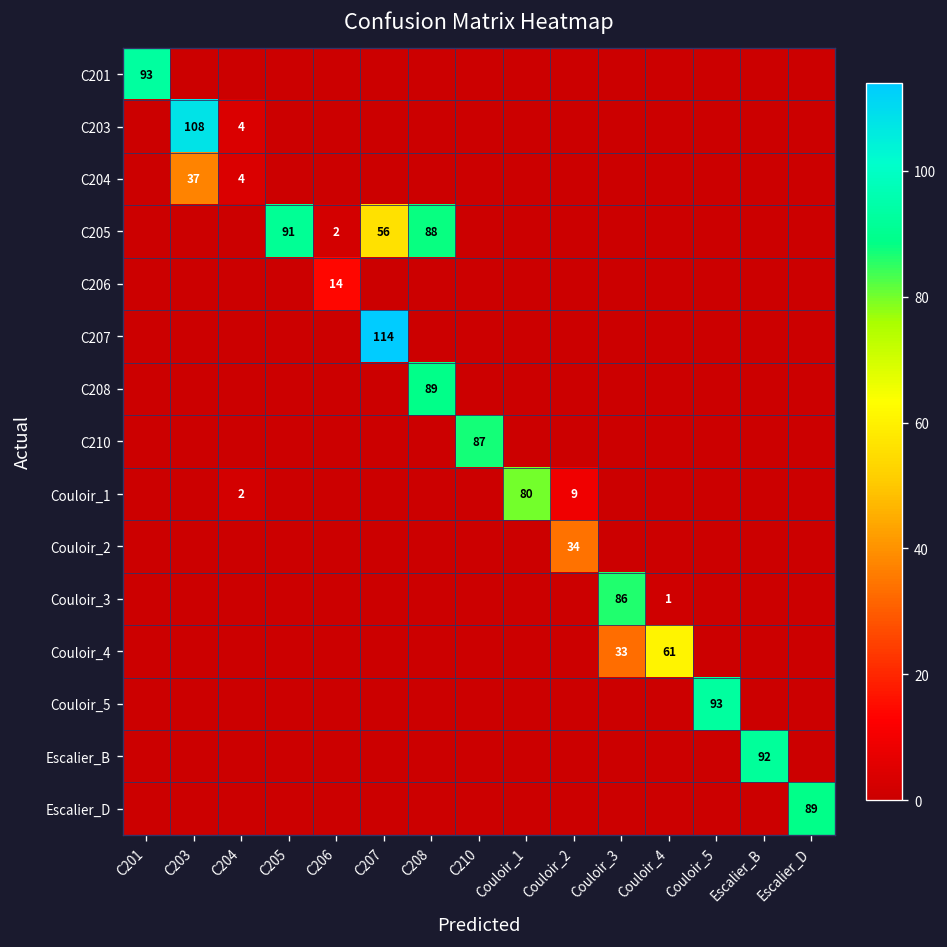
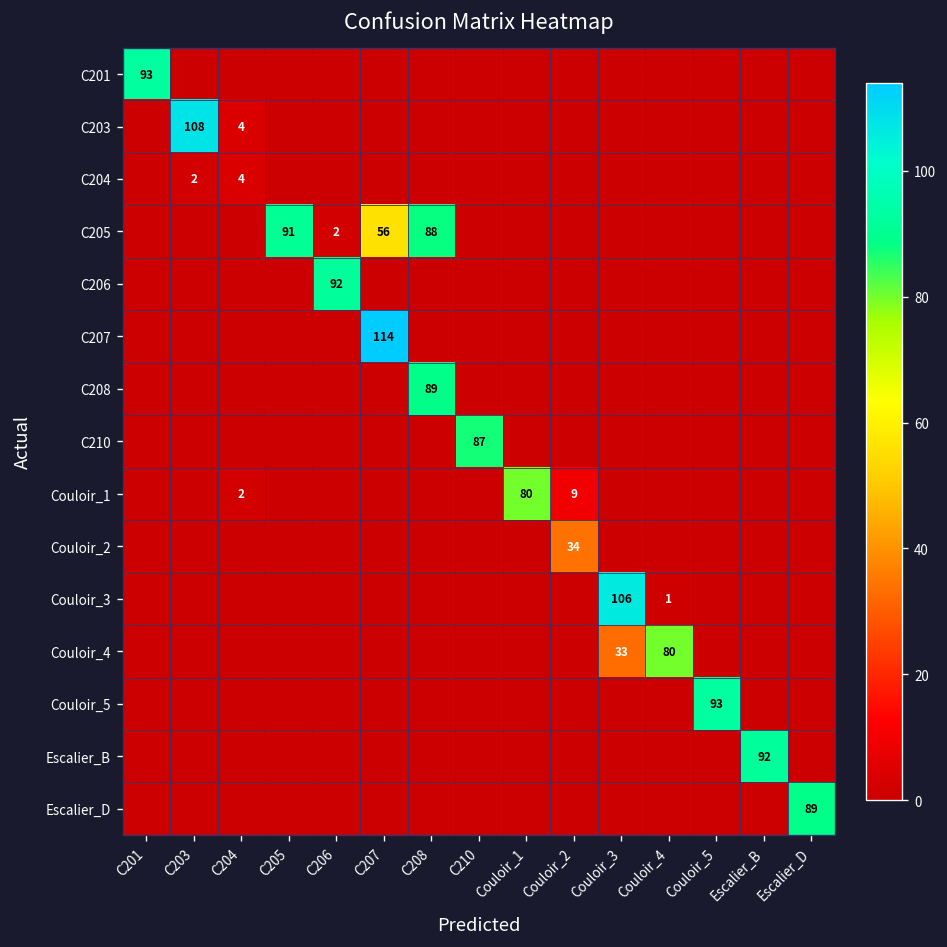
C204, C203: 37 -> 2
C206, C206: 14 -> 92
Couloir_3, Couloir_3: 86 -> 106
Couloir_4, Couloir_4: 61 -> 80
